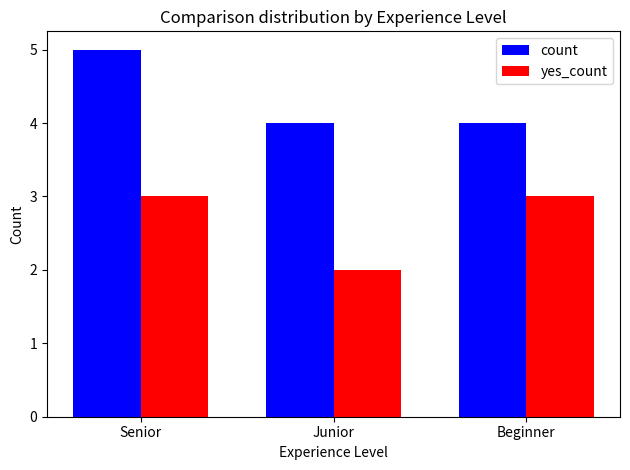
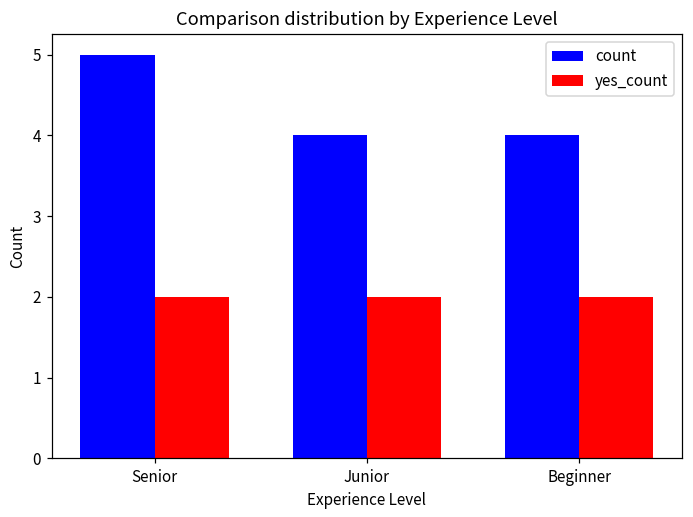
yes_count, Senior: 3 -> 2
yes_count, Beginner: 3 -> 2
